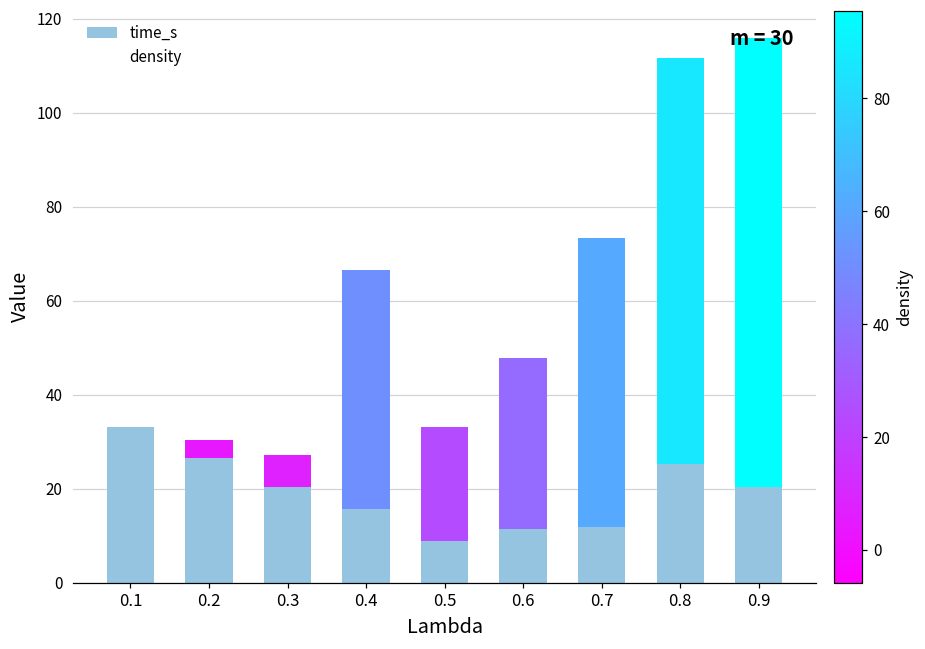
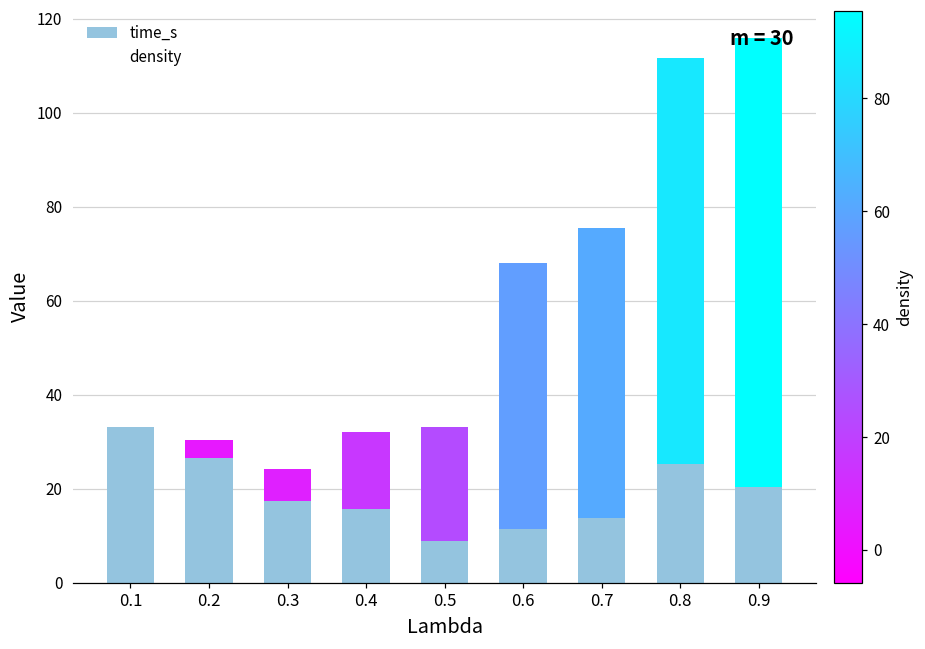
time_s, 0.3: 20 -> 17
density, 0.4: 51 -> 16
density, 0.6: 37 -> 57
time_s, 0.7: 12 -> 14
